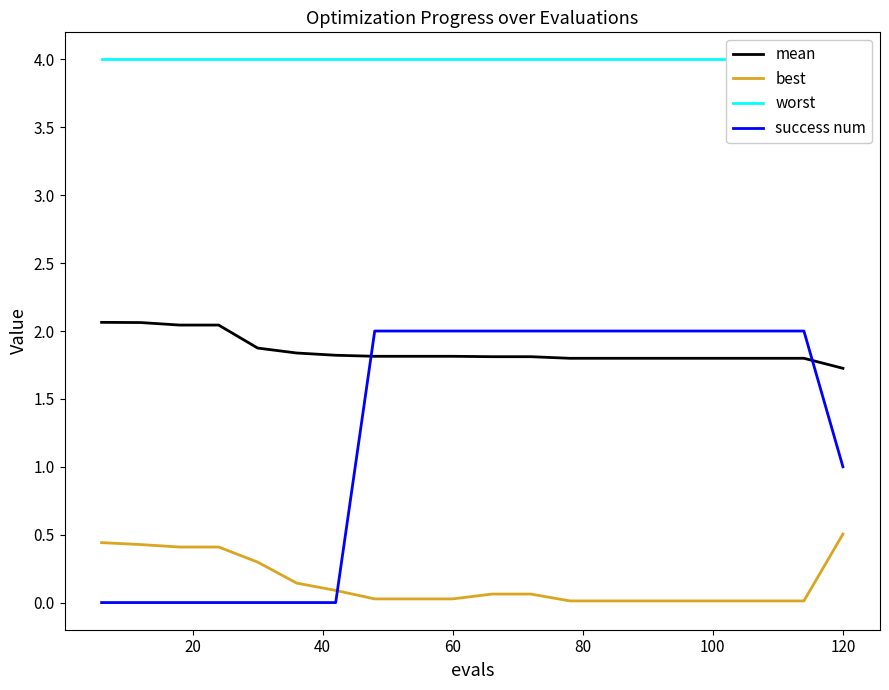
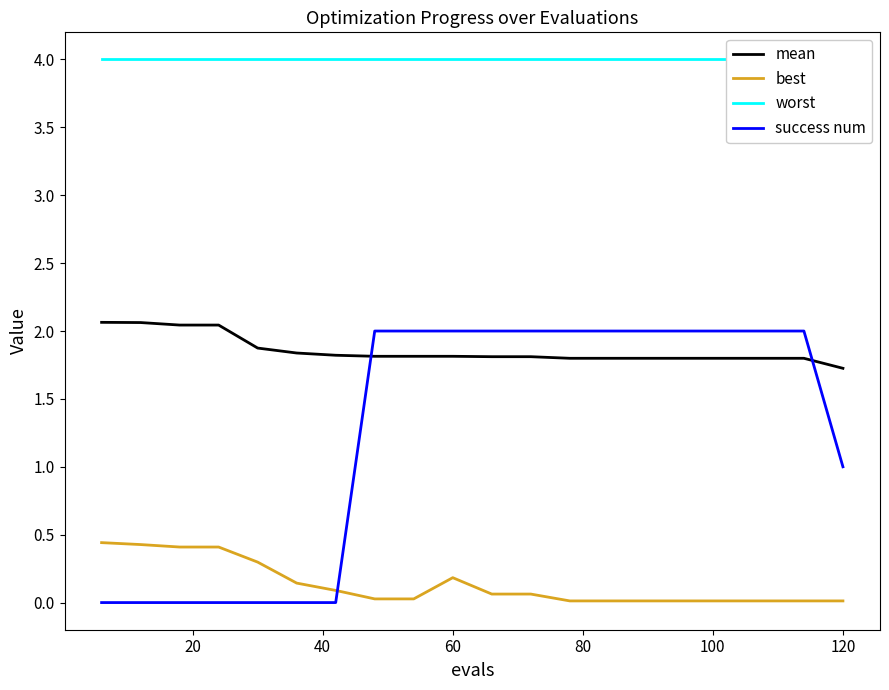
best, 60: 0.03 -> 0.18
best, 120: 0.50 -> 0.01
